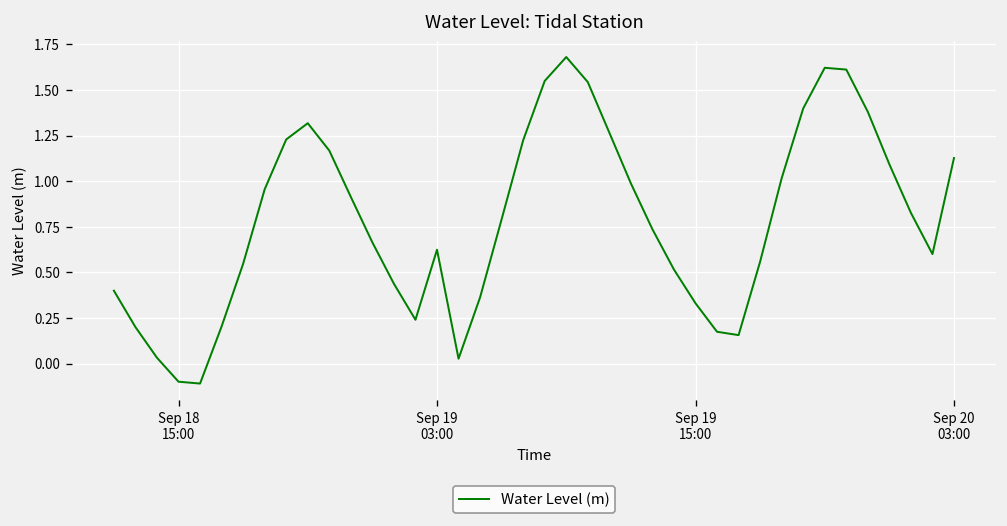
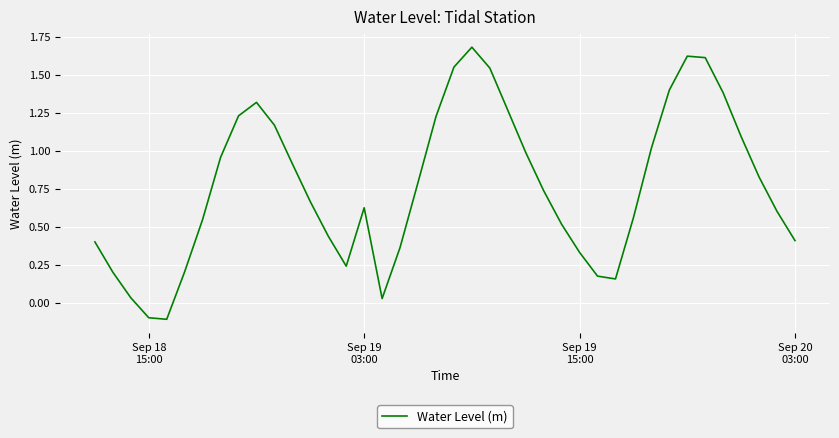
Sep 20 03:00: 1.13 -> 0.41
